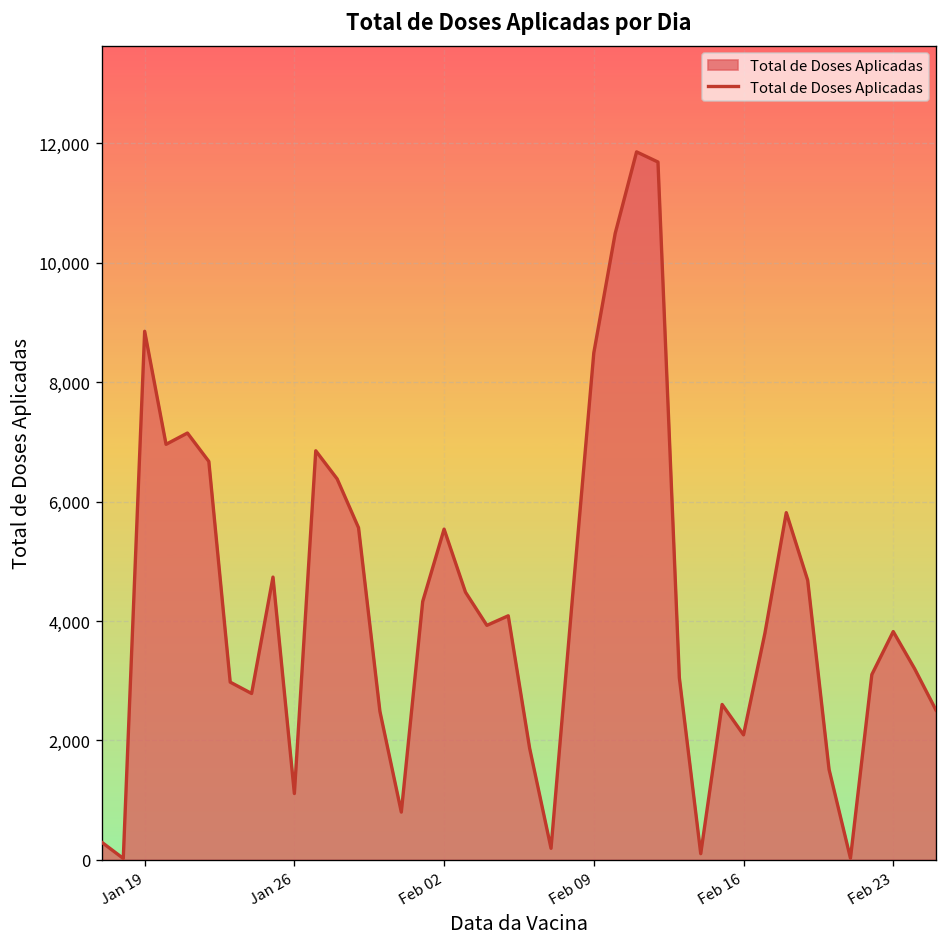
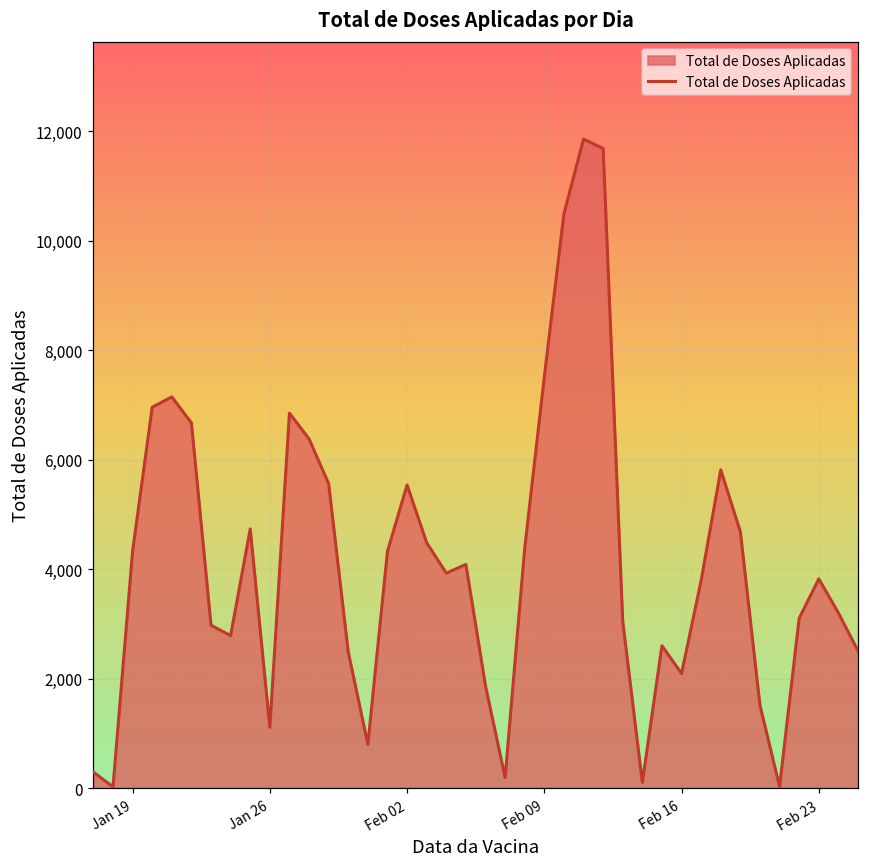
Jan 19: 8,900 -> 4,300
Feb 09: 8,500 -> 7,500
